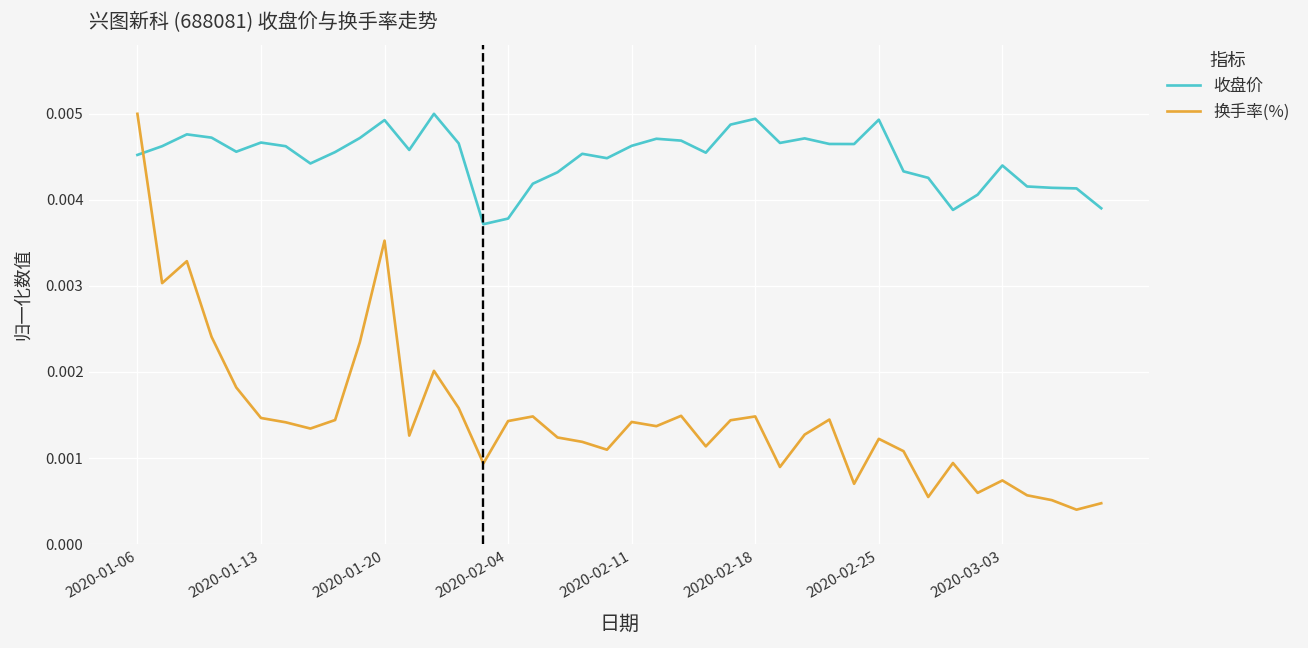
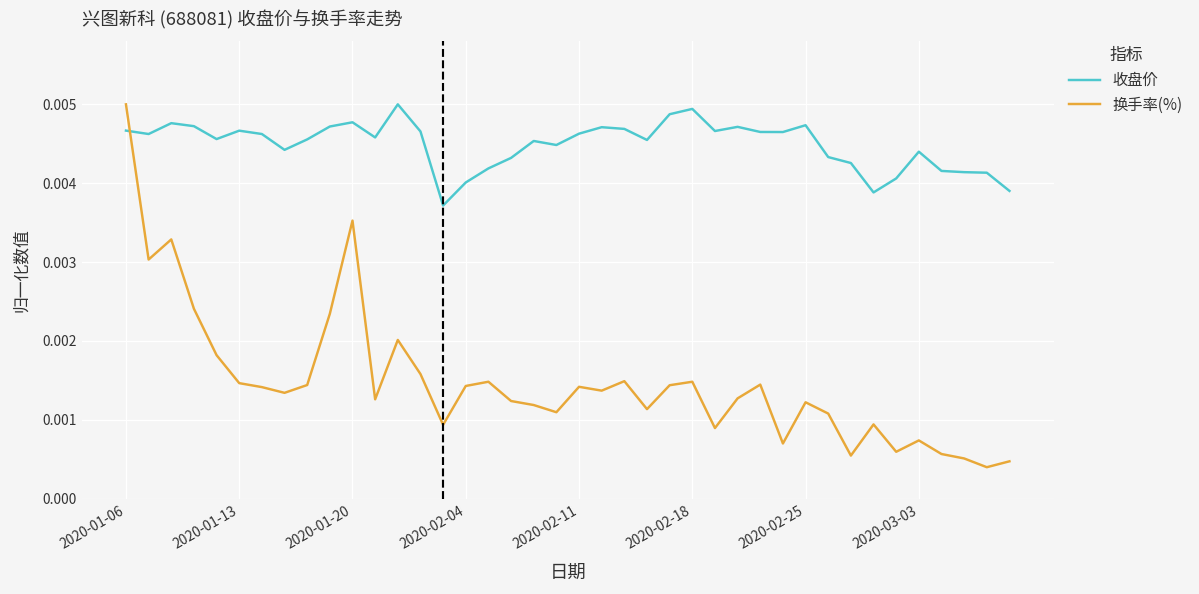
收盘价, 2020-01-06: 0.0045 -> 0.0047
收盘价, 2020-01-20: 0.0049 -> 0.0048
收盘价, 2020-02-04: 0.0038 -> 0.0040
收盘价, 2020-02-25: 0.0049 -> 0.0047
